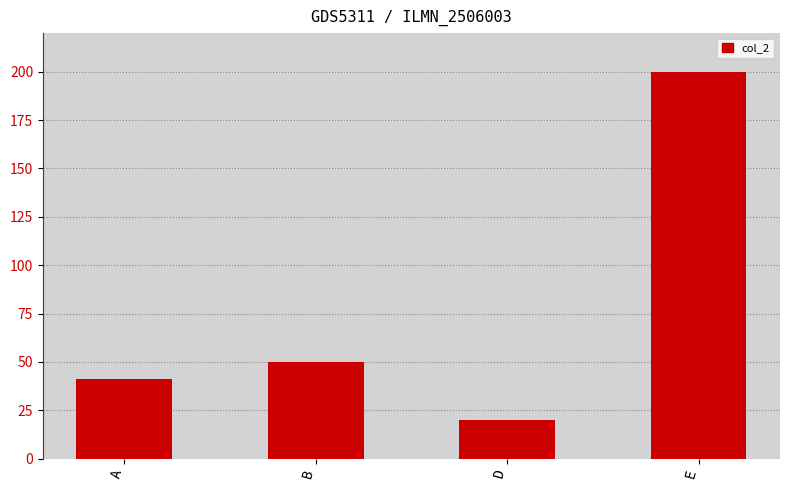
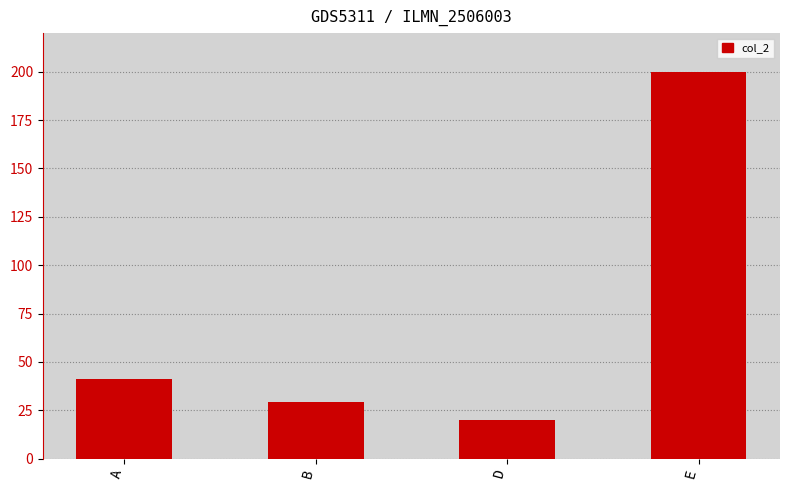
B: 50 -> 29
